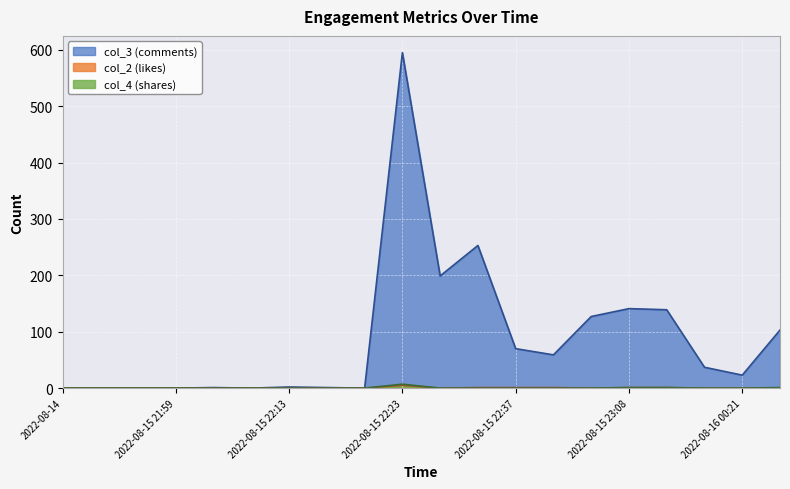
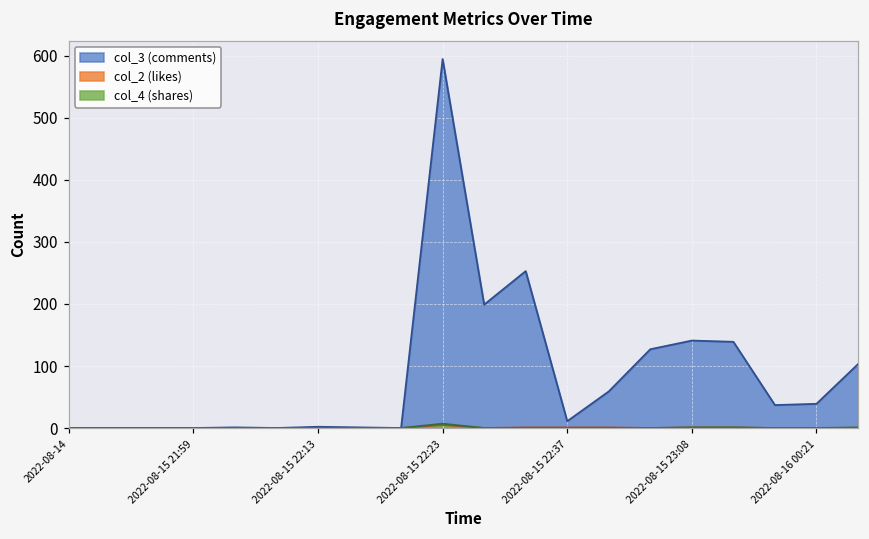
col_3 (comments), 2022-08-15 22:37: 70 -> 10
col_3 (comments), 2022-08-16 00:21: 20 -> 40
